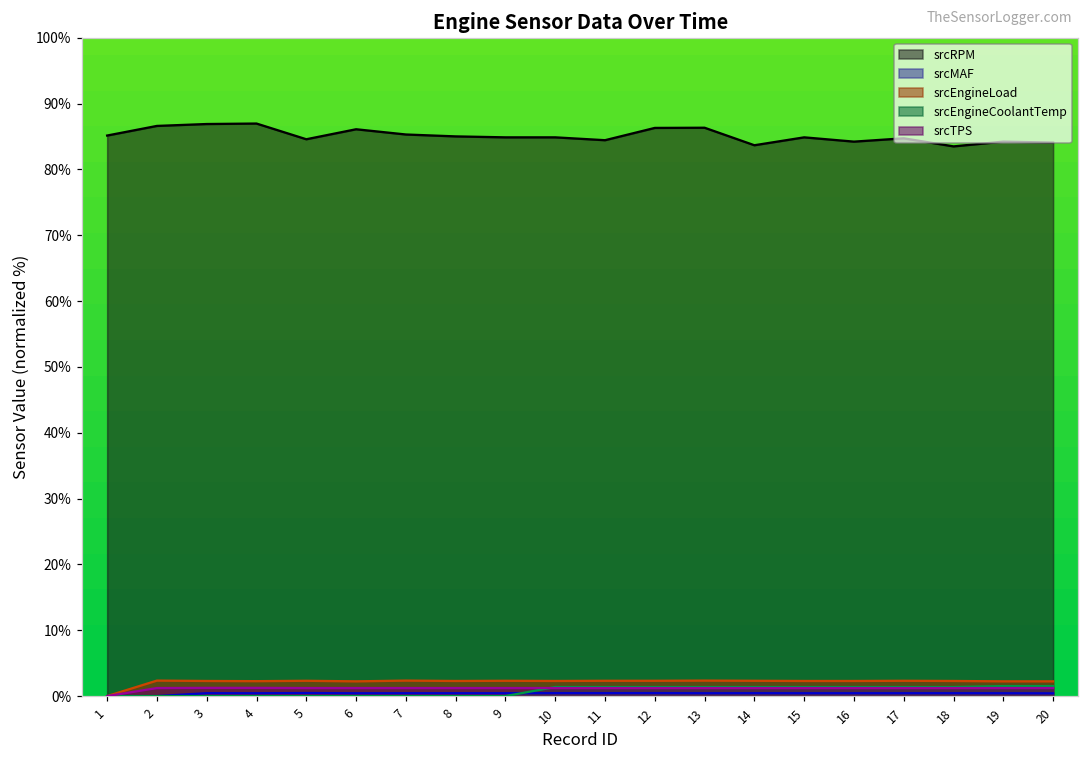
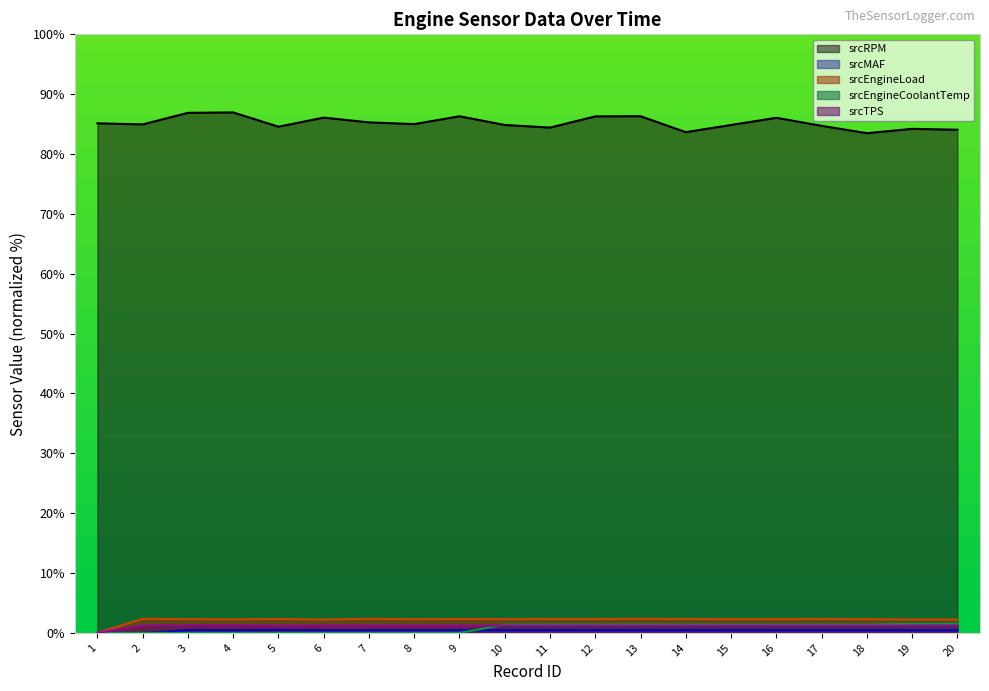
srcRPM, 2: 87% -> 85%
srcRPM, 9: 85% -> 86%
srcRPM, 16: 84% -> 86%
